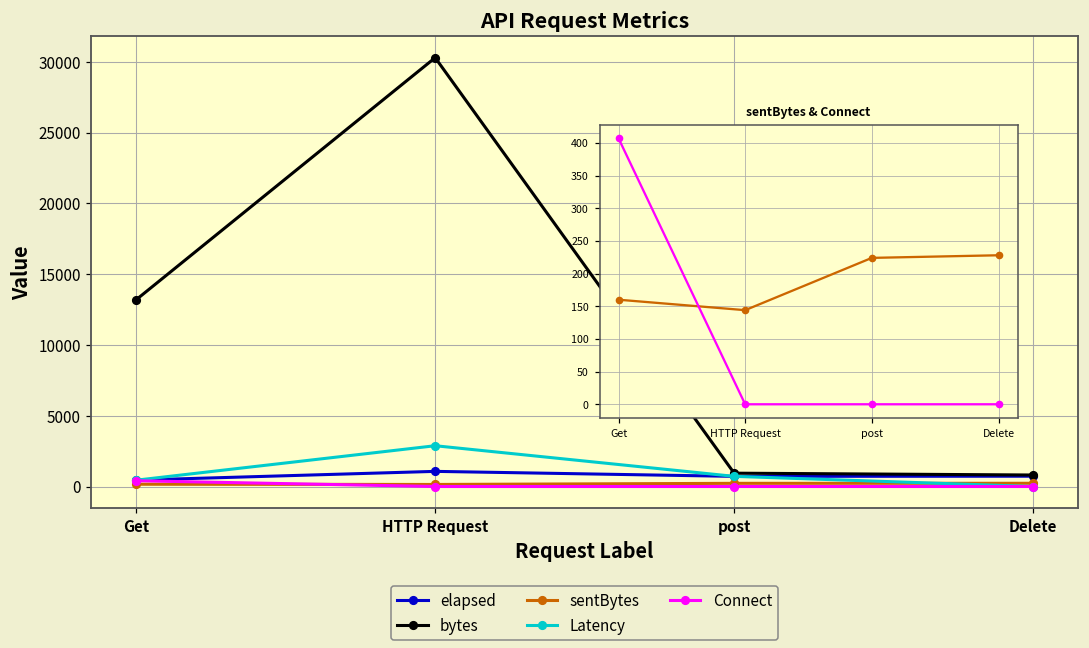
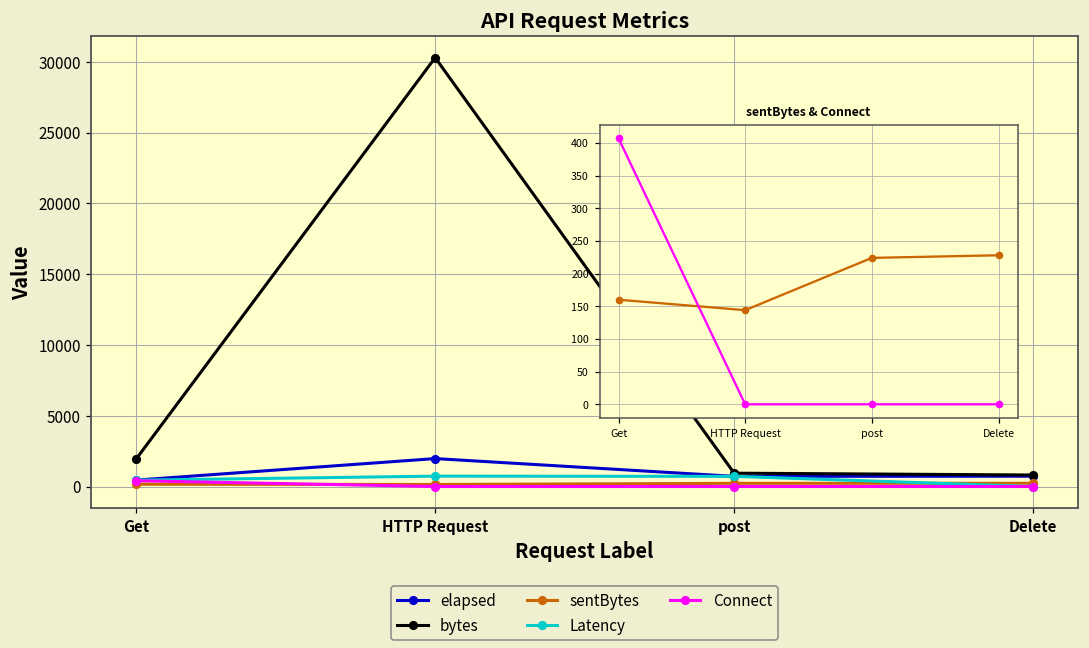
API Request Metrics, bytes, Get: 13200 -> 1900
API Request Metrics, elapsed, HTTP Request: 1100 -> 2000
API Request Metrics, Latency, HTTP Request: 2900 -> 700
